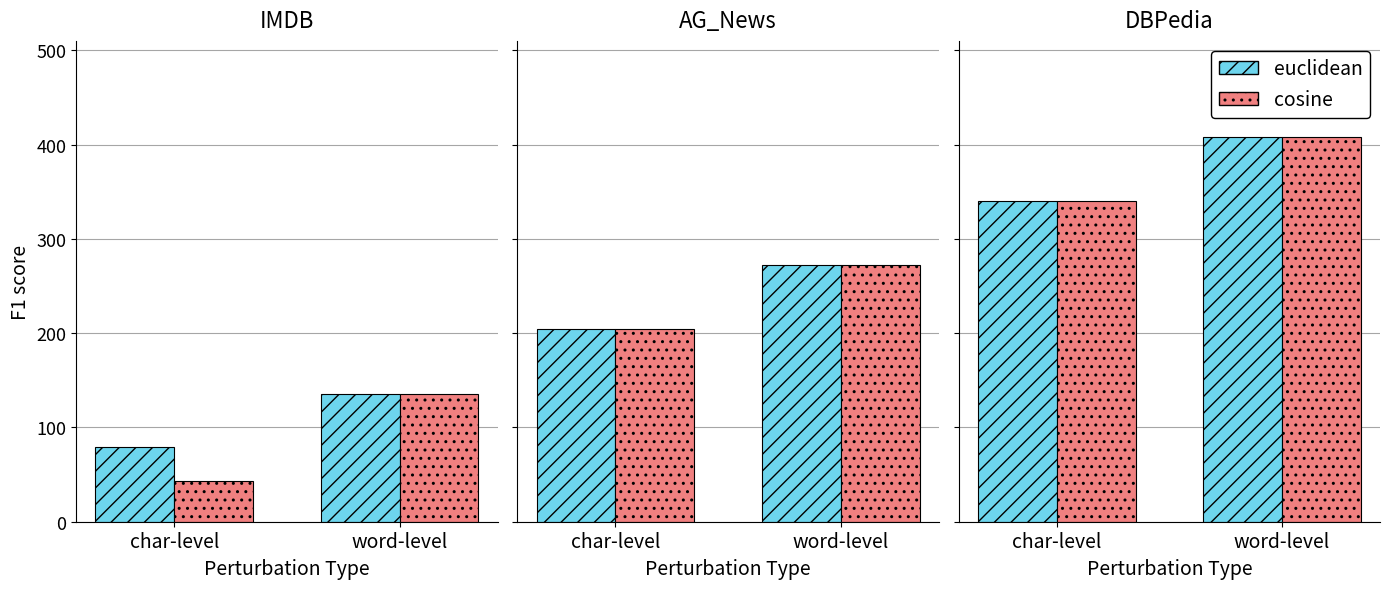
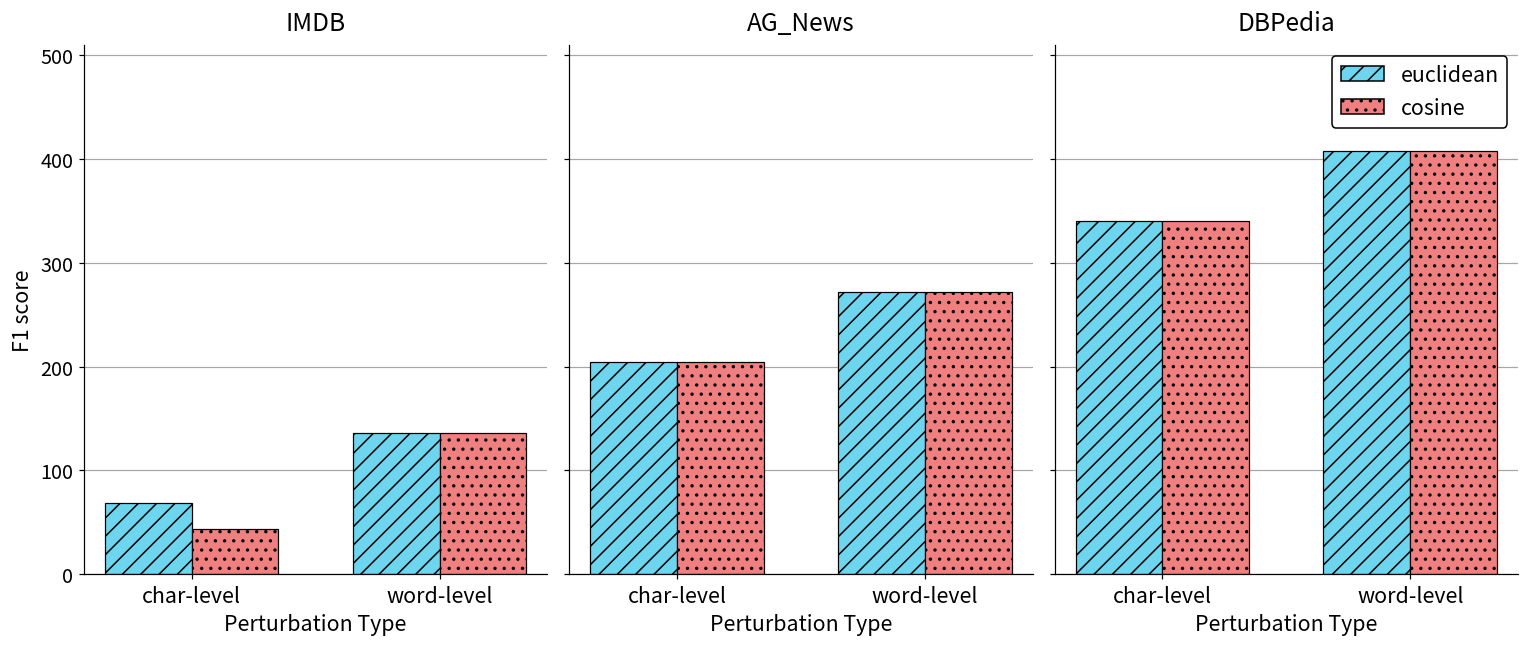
IMDB, euclidean, char-level: 80 -> 70
